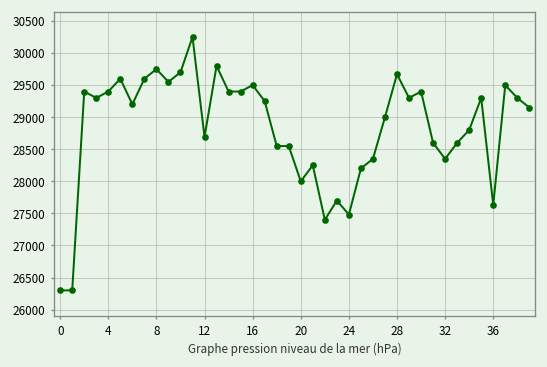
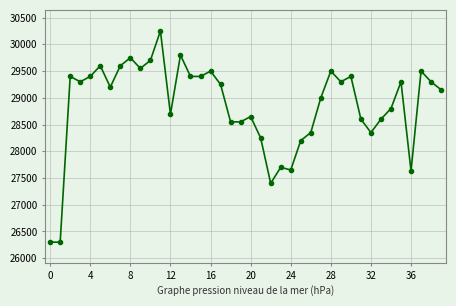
20: 28000 -> 28600
24: 27500 -> 27700
28: 29700 -> 29500
